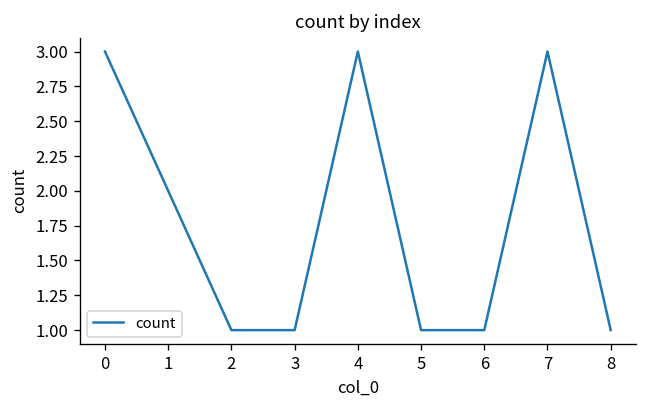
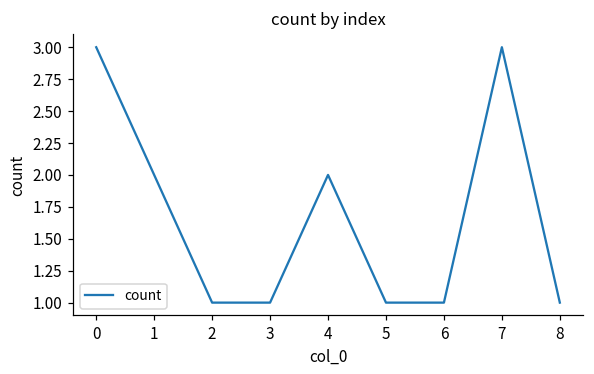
4: 3 -> 2
